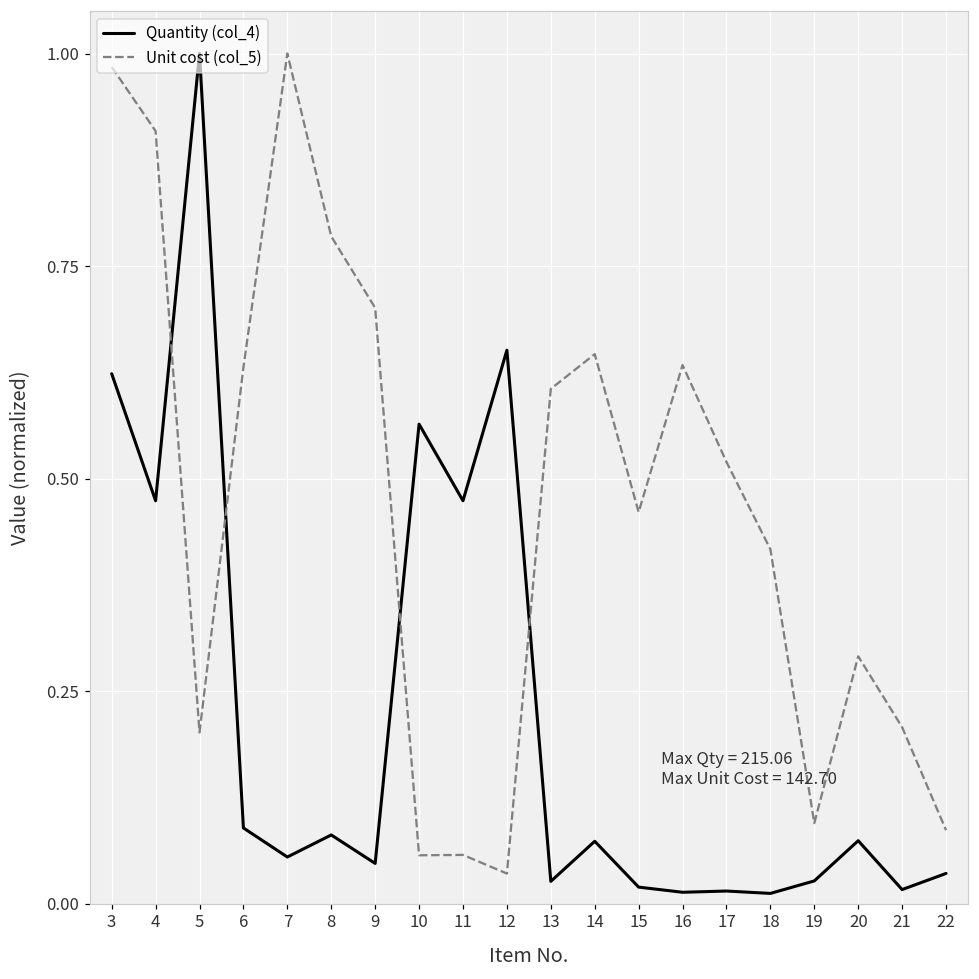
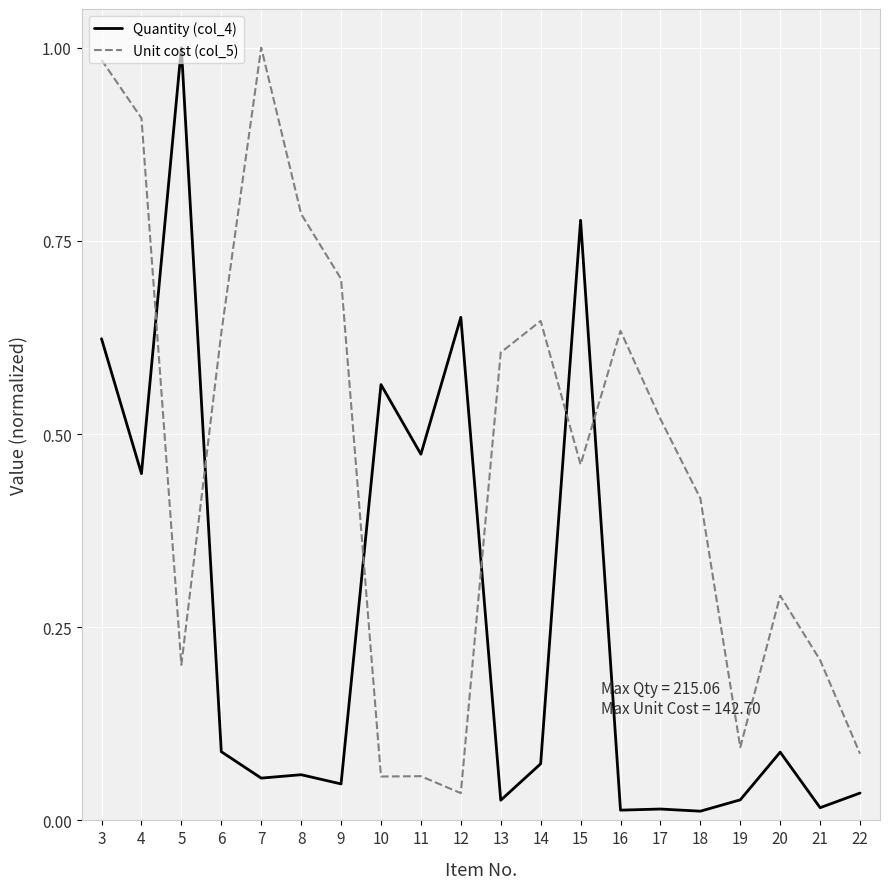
Quantity (col_4), 4: 0.47 -> 0.45
Quantity (col_4), 8: 0.08 -> 0.06
Quantity (col_4), 15: 0.02 -> 0.78
Quantity (col_4), 20: 0.07 -> 0.09
